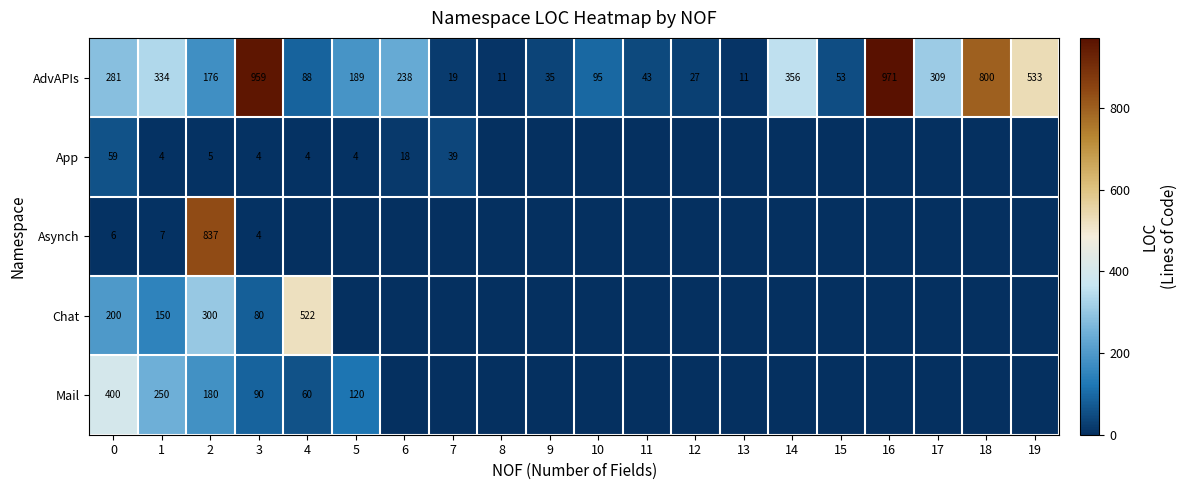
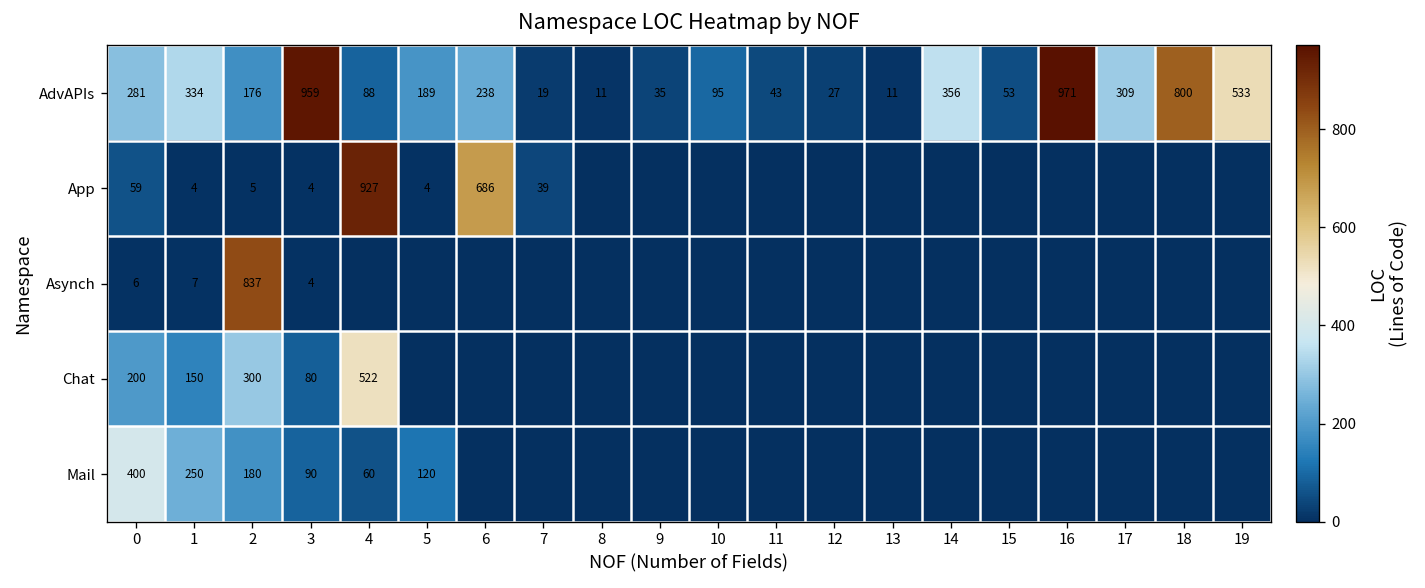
App, 4: 4 -> 927
App, 6: 18 -> 686
